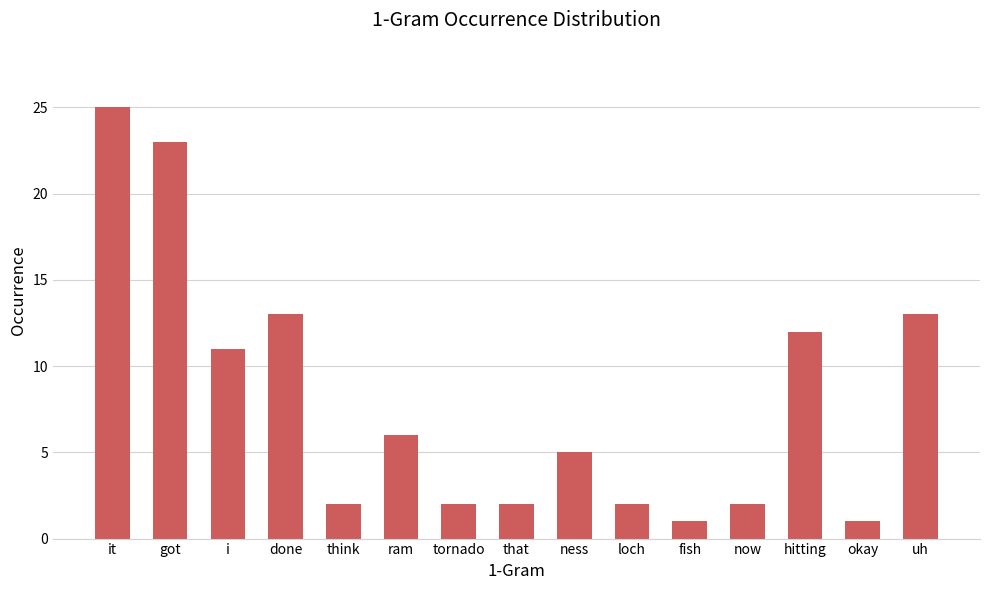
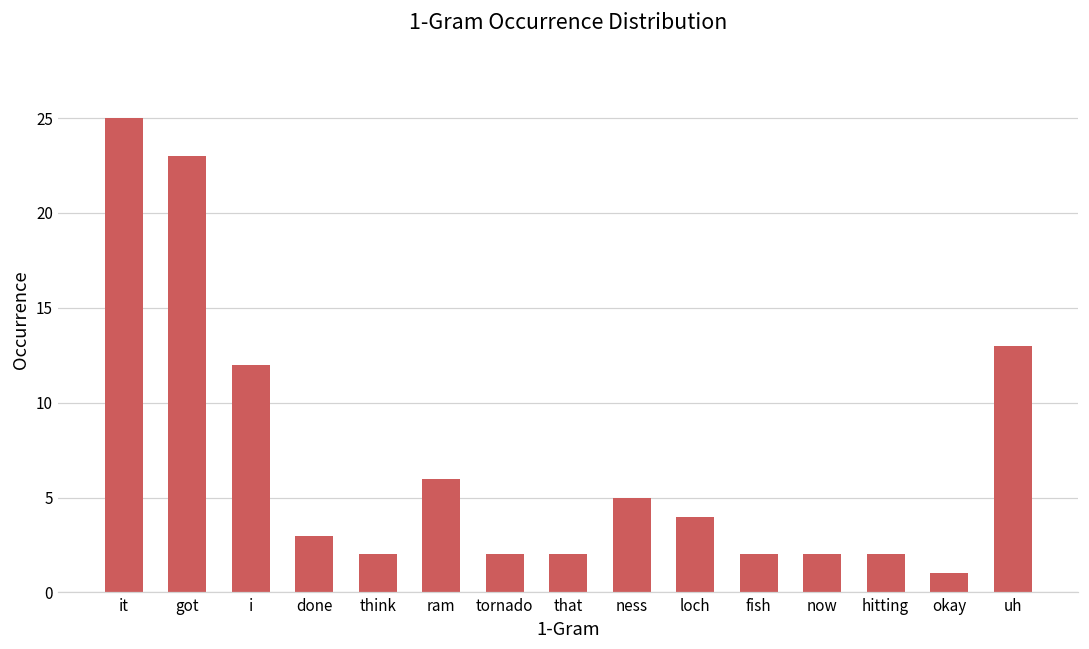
i: 11 -> 12
done: 13 -> 3
loch: 2 -> 4
fish: 1 -> 2
hitting: 12 -> 2
